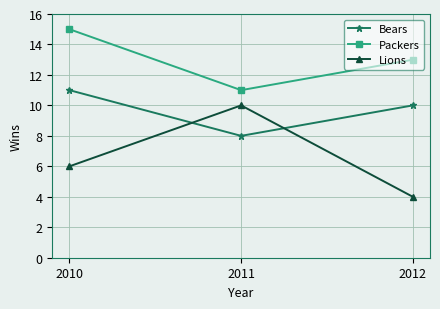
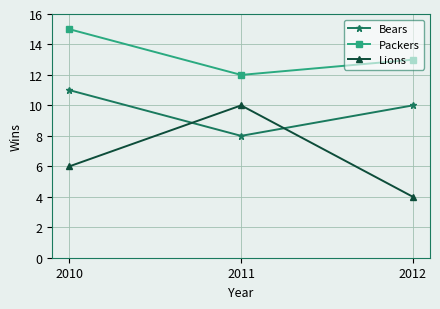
Packers, 2011: 11 -> 12
